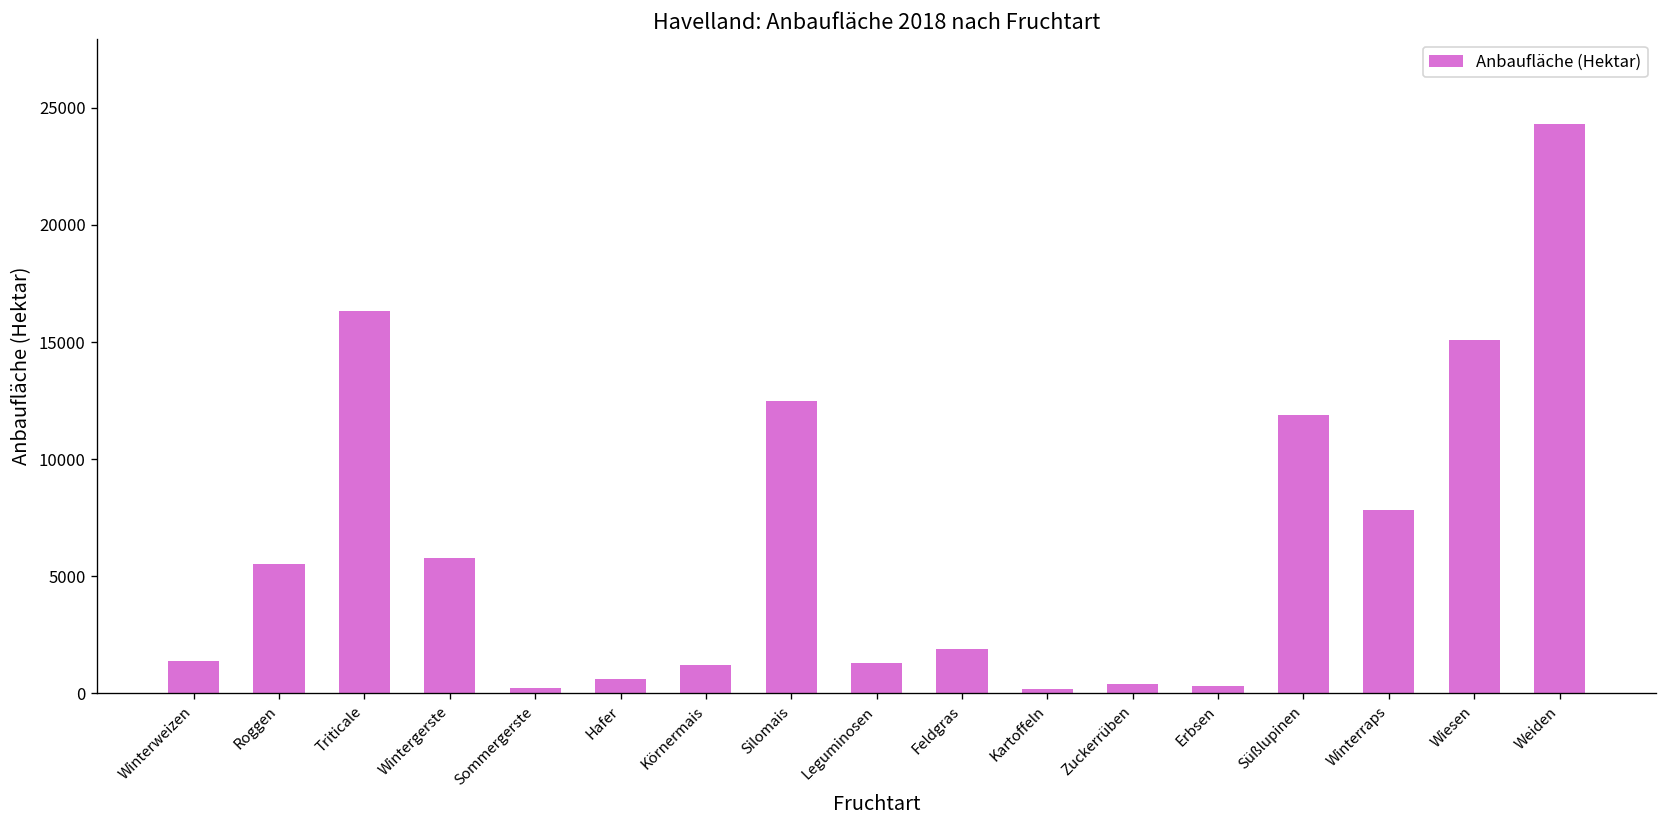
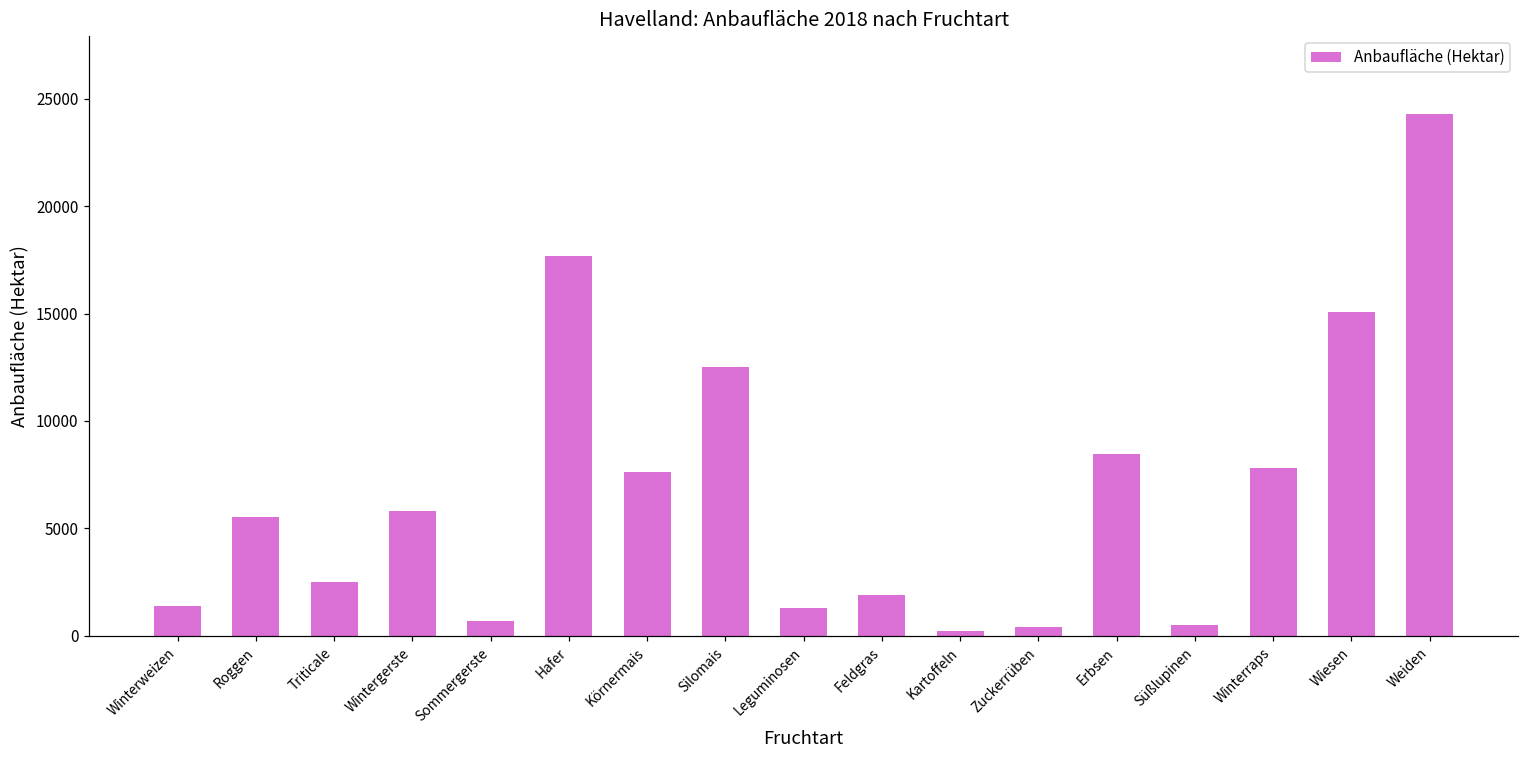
Triticale: 16300 -> 2500
Sommergerste: 200 -> 700
Hafer: 600 -> 17700
Körnermais: 1200 -> 7600
Erbsen: 300 -> 8400
Süßlupinen: 11900 -> 500
